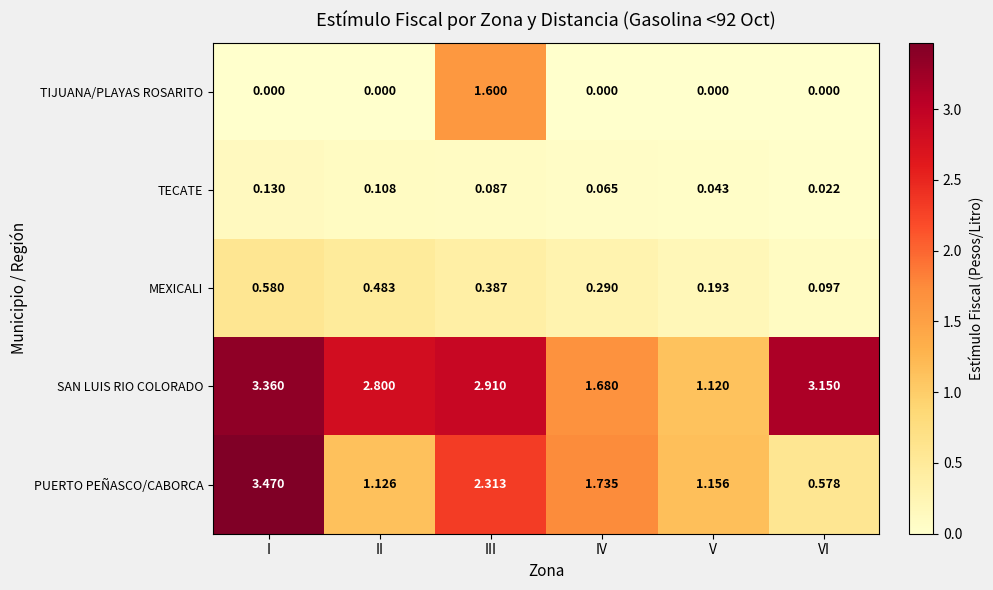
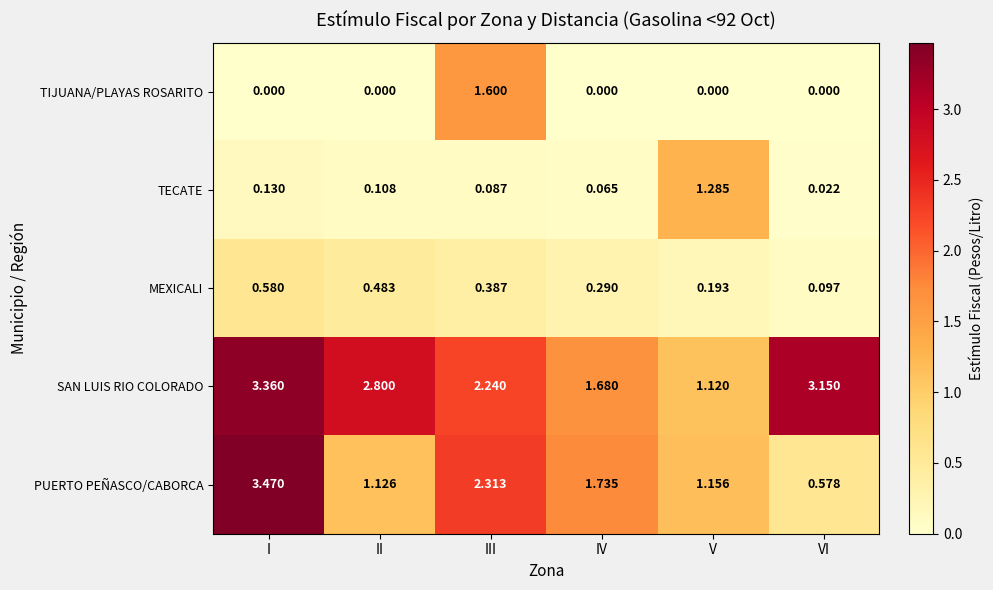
TECATE, V: 0.043 -> 1.285
SAN LUIS RIO COLORADO, III: 2.910 -> 2.240
